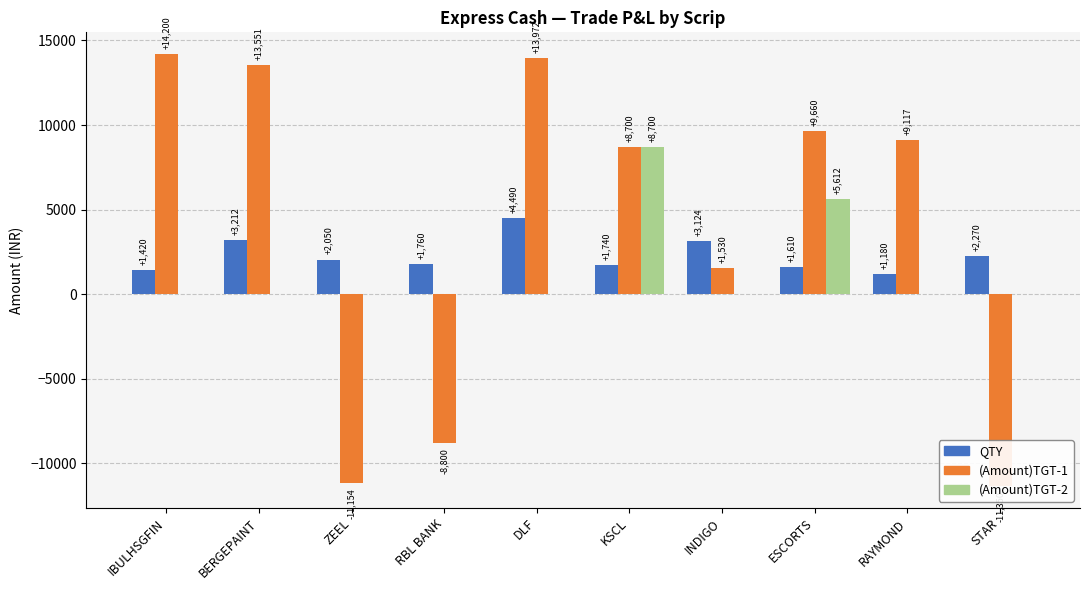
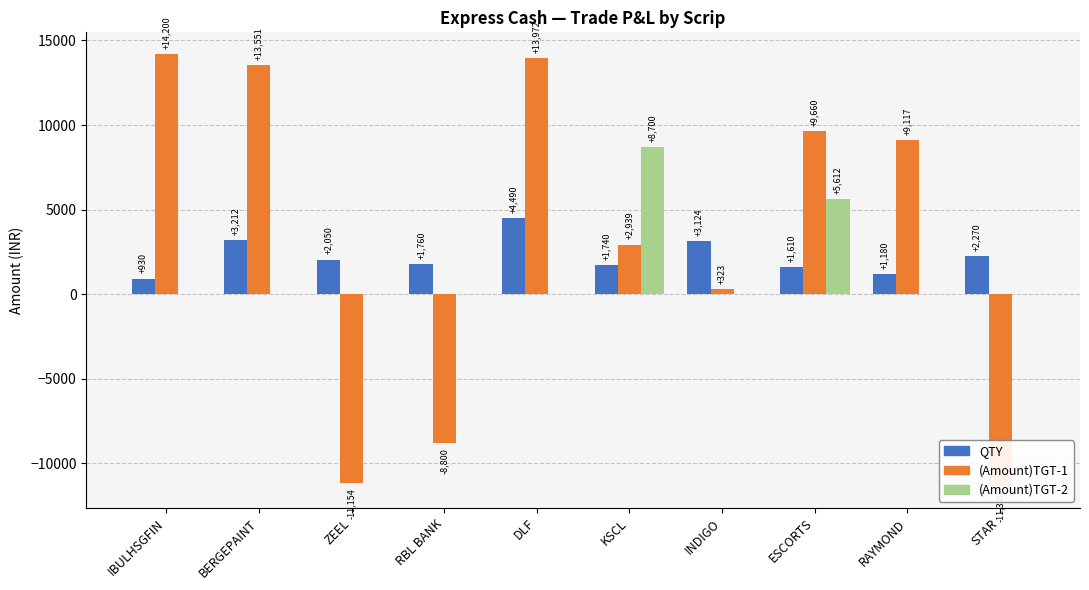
QTY, IBULHSGFIN: +1,420 -> +930
(Amount)TGT-1, KSCL: +8,700 -> +2,939
(Amount)TGT-1, INDIGO: +1,530 -> +323
